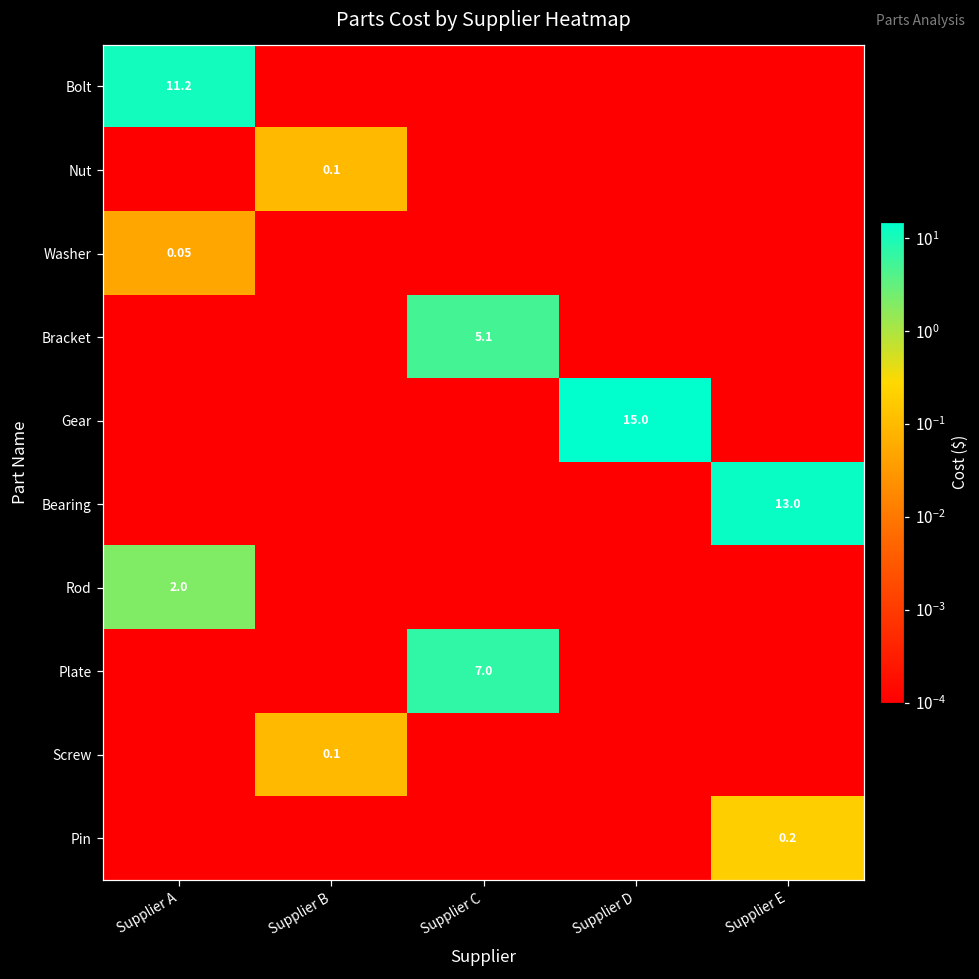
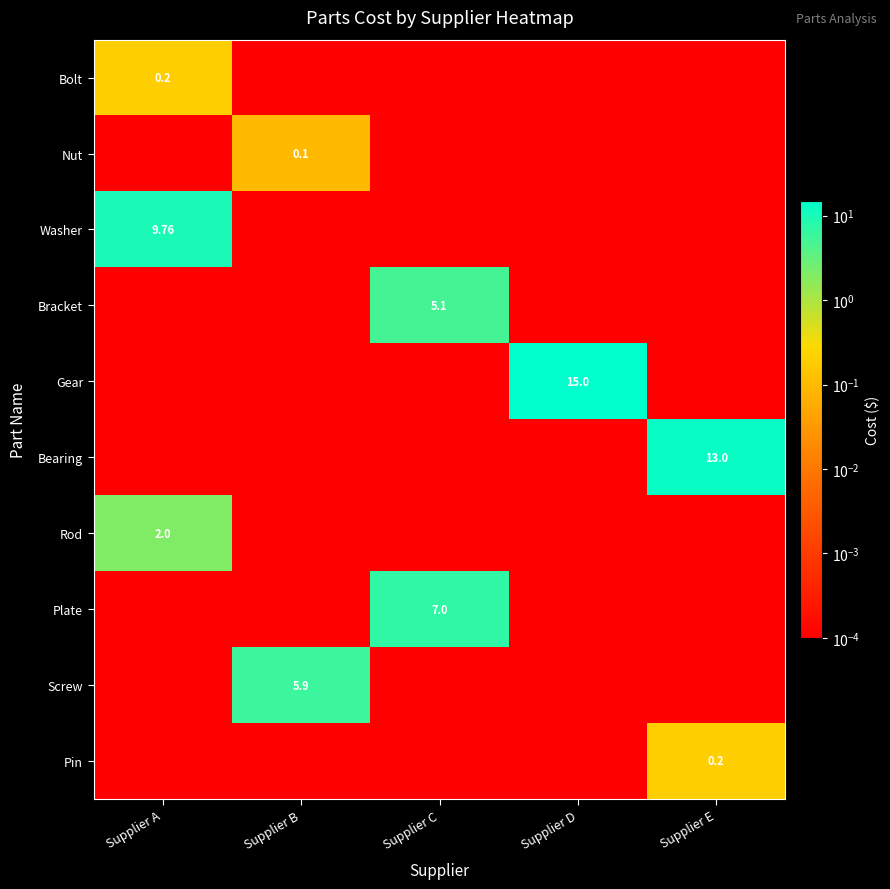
Bolt, Supplier A: 11.2 -> 0.2
Washer, Supplier A: 0.05 -> 9.76
Screw, Supplier B: 0.1 -> 5.9
